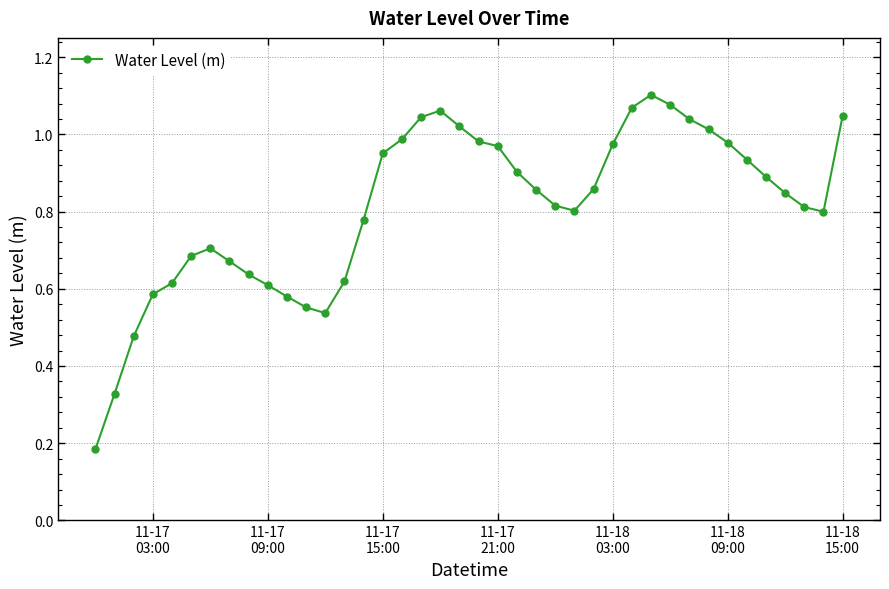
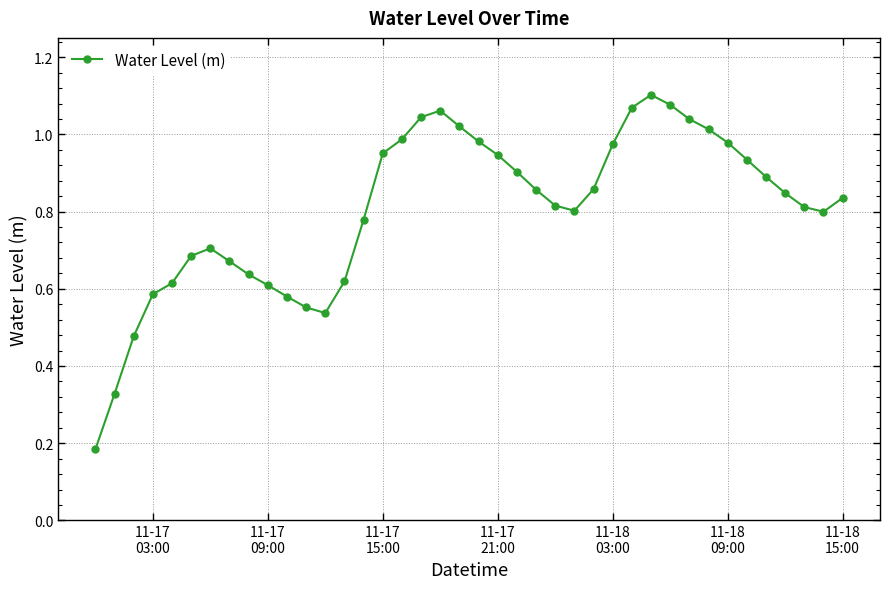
11-17 21:00: 0.97 -> 0.95
11-18 15:00: 1.05 -> 0.84
